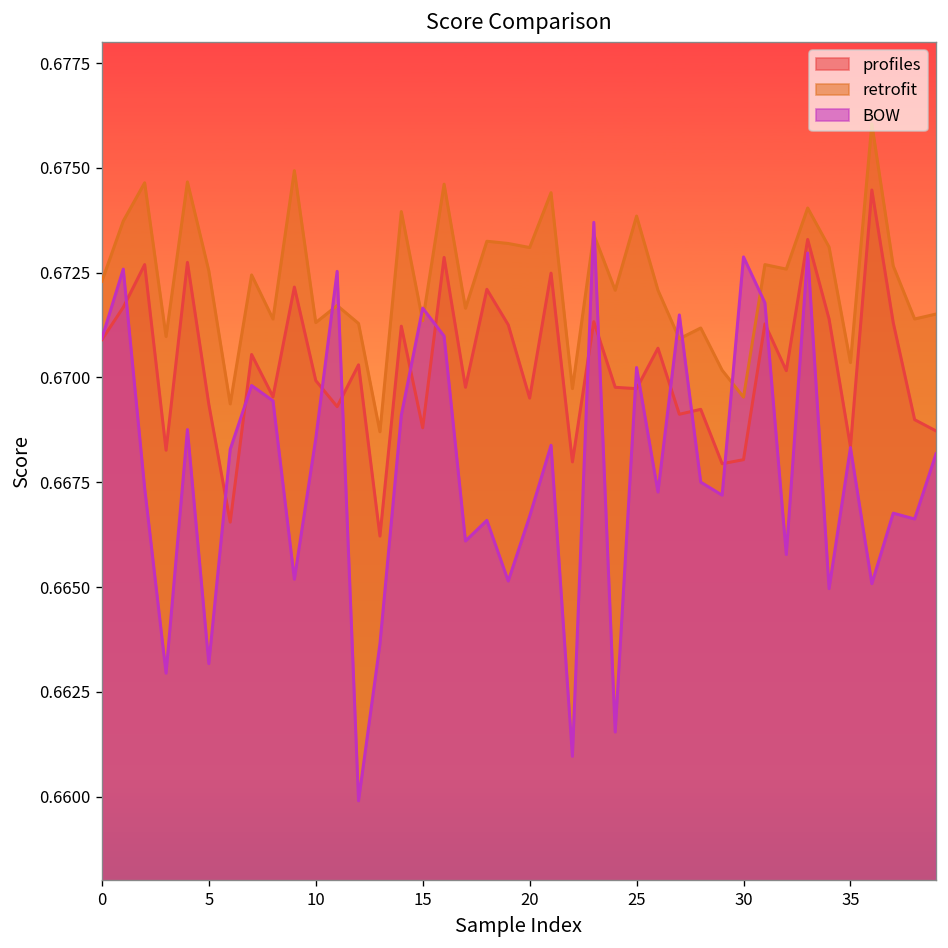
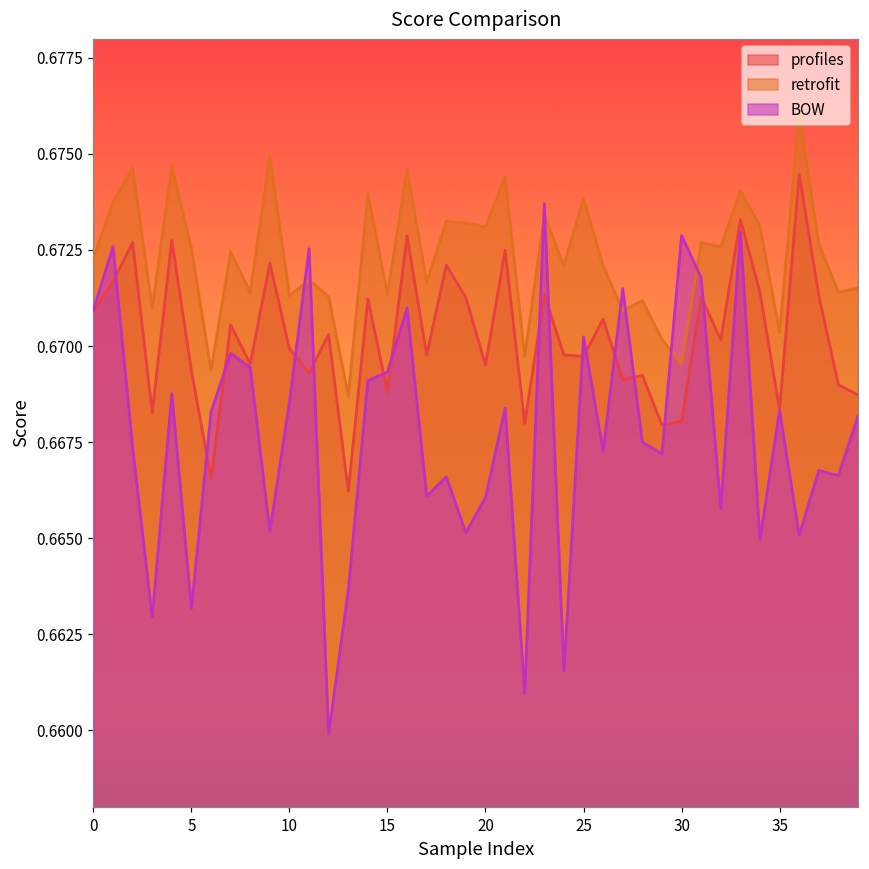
BOW, 15: 0.6717 -> 0.6693
BOW, 20: 0.6667 -> 0.6661
